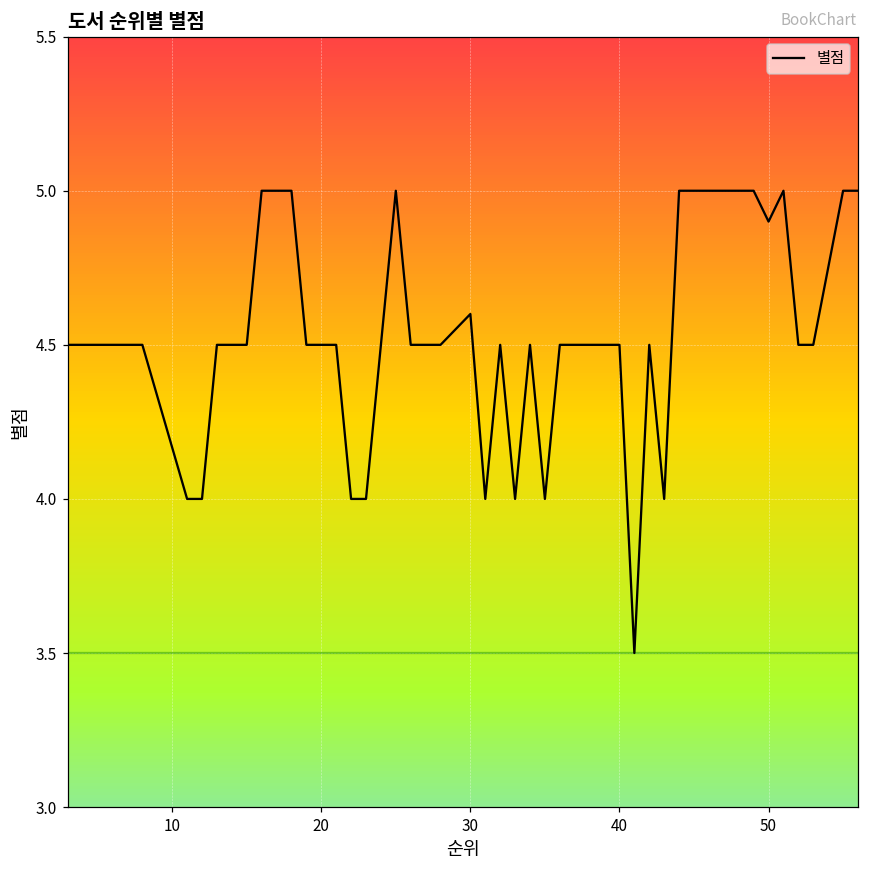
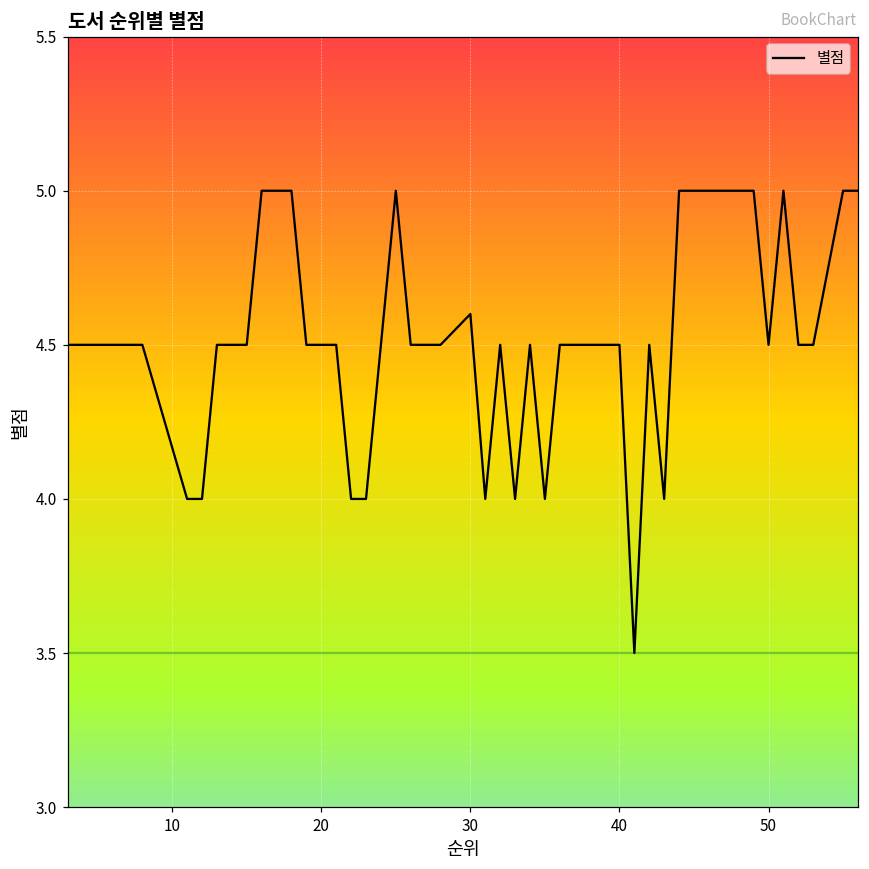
50: 4.9 -> 4.5
